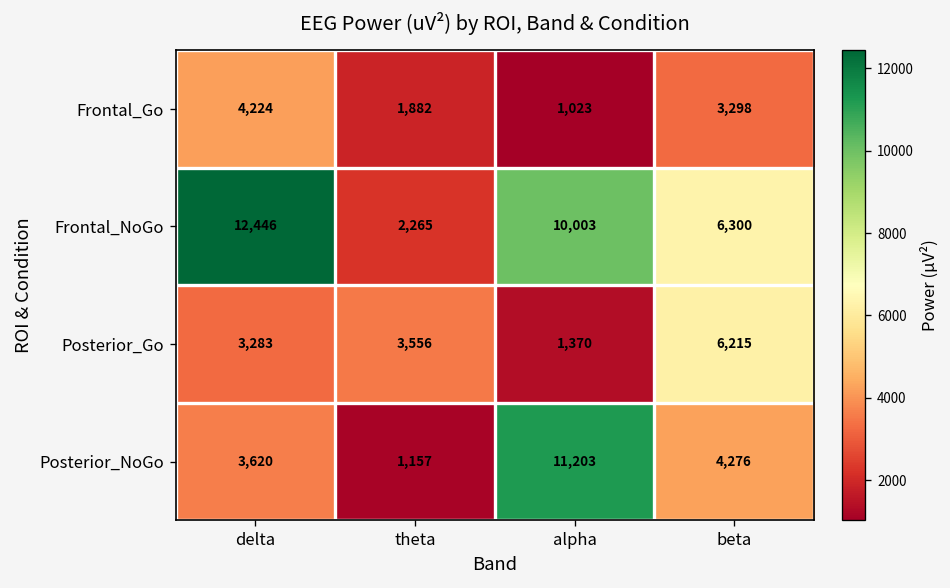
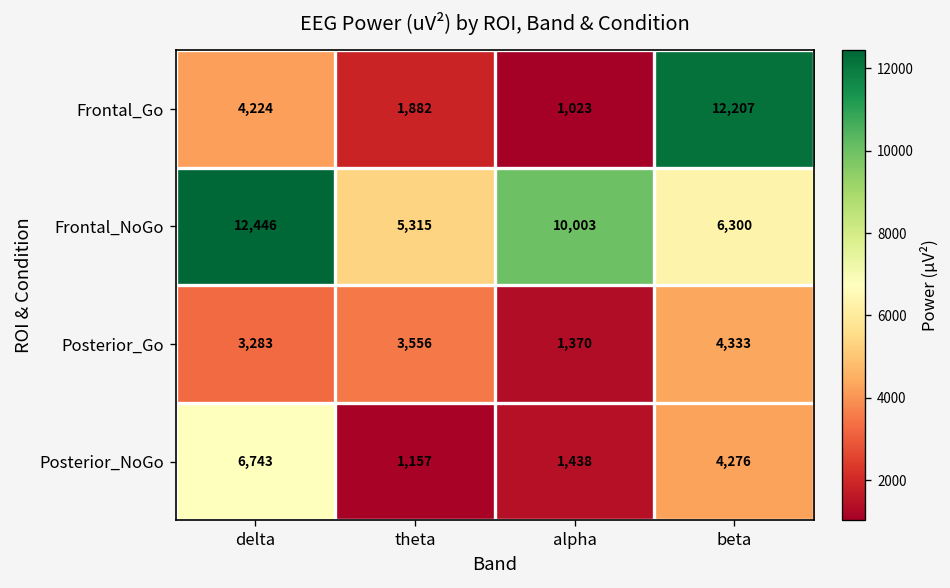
Frontal_Go, beta: 3,298 -> 12,207
Frontal_NoGo, theta: 2,265 -> 5,315
Posterior_Go, beta: 6,215 -> 4,333
Posterior_NoGo, delta: 3,620 -> 6,743
Posterior_NoGo, alpha: 11,203 -> 1,438
